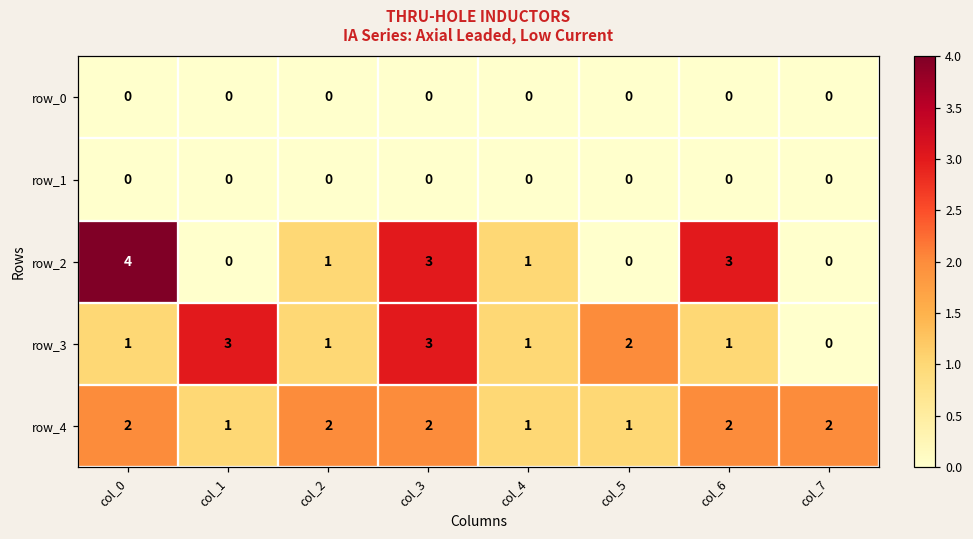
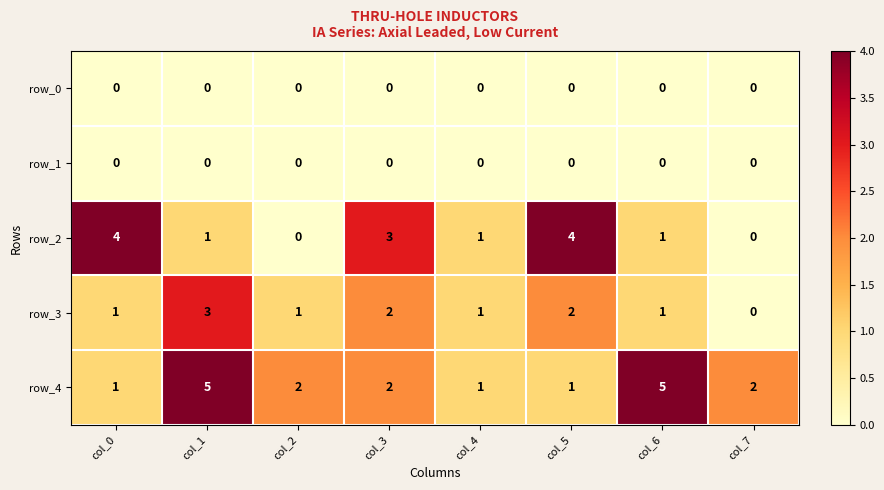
row_2, col_1: 0 -> 1
row_2, col_2: 1 -> 0
row_2, col_5: 0 -> 4
row_2, col_6: 3 -> 1
row_3, col_3: 3 -> 2
row_4, col_0: 2 -> 1
row_4, col_1: 1 -> 5
row_4, col_6: 2 -> 5
